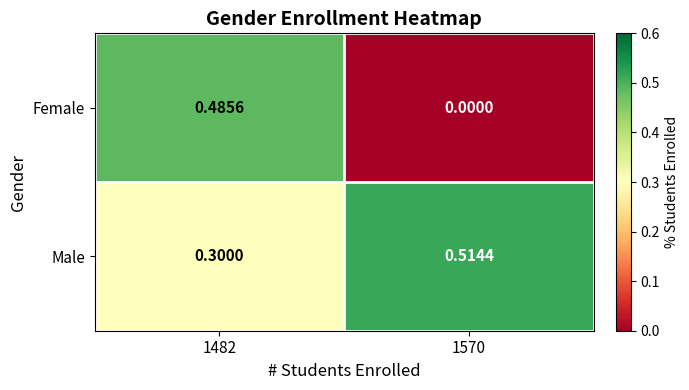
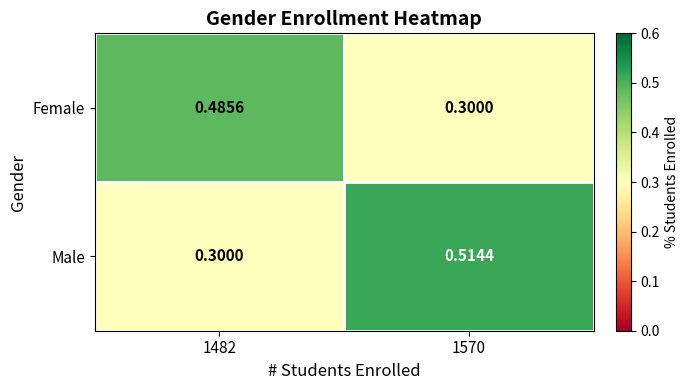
Female, 1570: 0.0000 -> 0.3000
